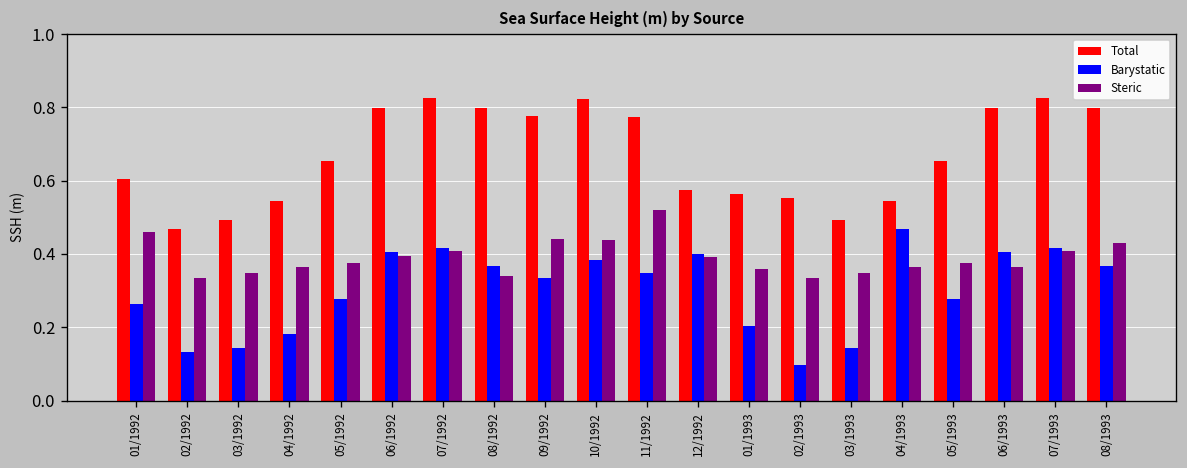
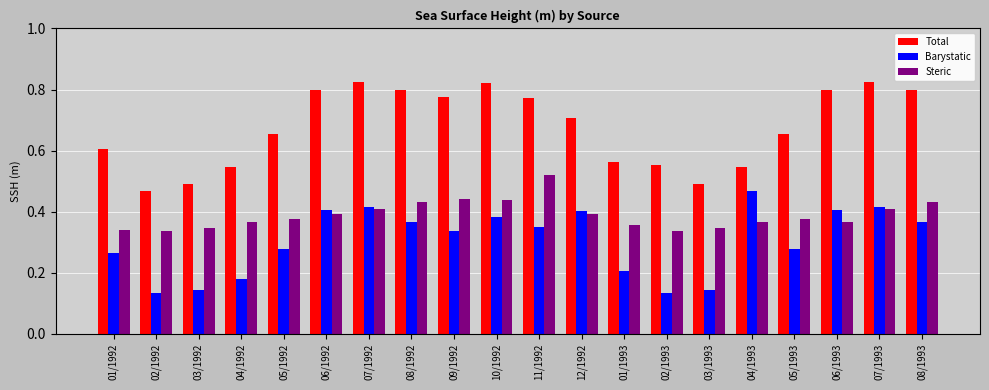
Steric, 01/1992: 0.46 -> 0.34
Steric, 08/1992: 0.34 -> 0.43
Total, 12/1992: 0.57 -> 0.71
Barystatic, 02/1993: 0.10 -> 0.13
